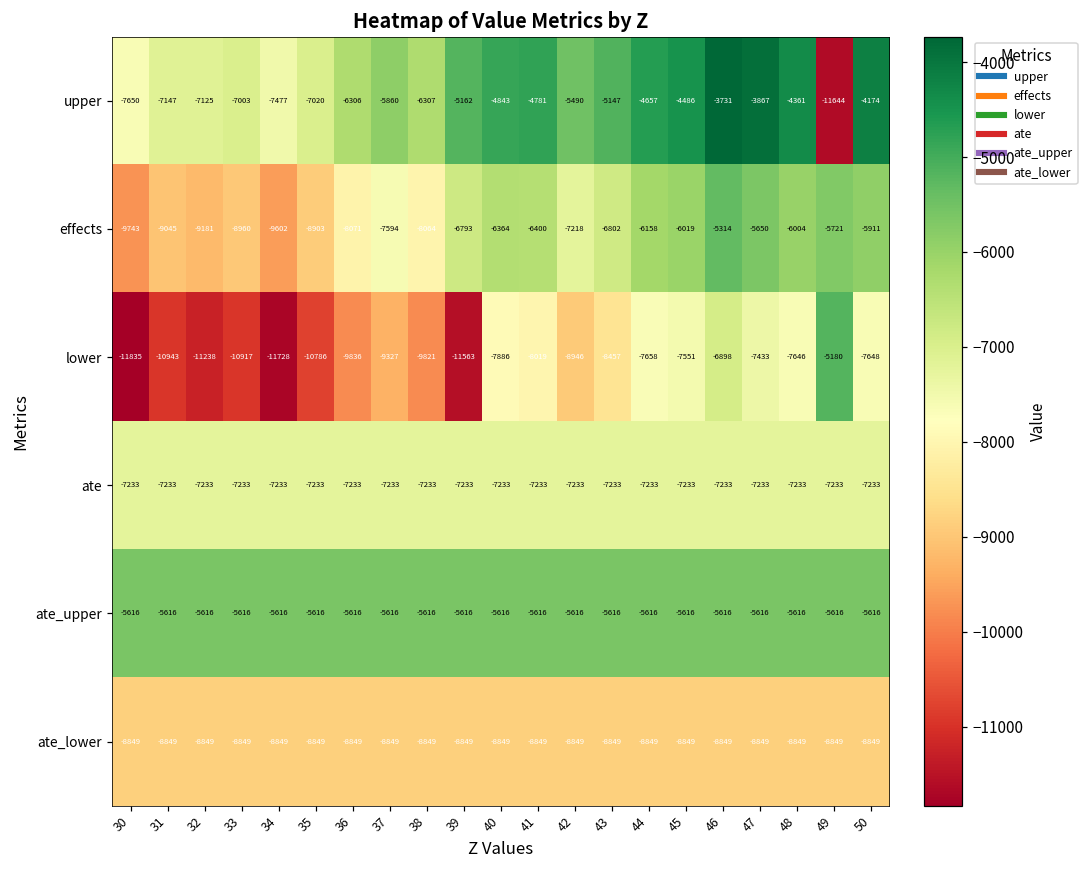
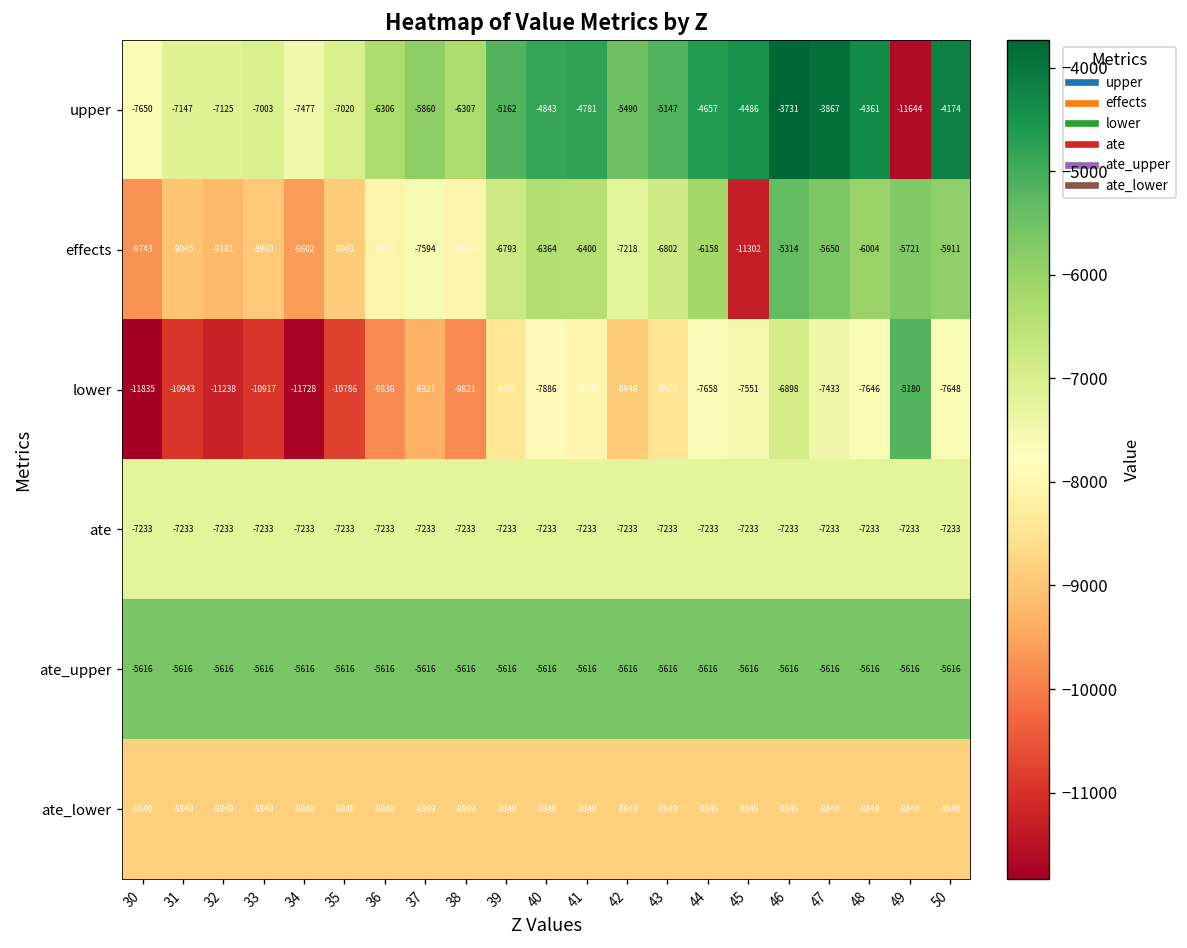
effects, 45: -6019 -> -11302
lower, 39: -11563 -> -8425
